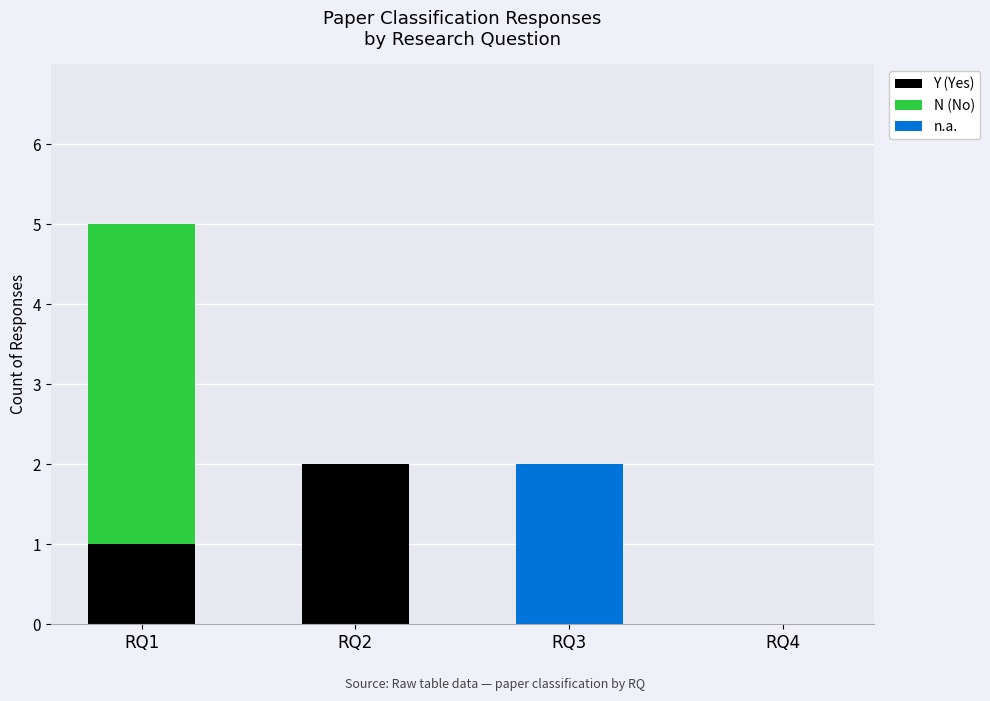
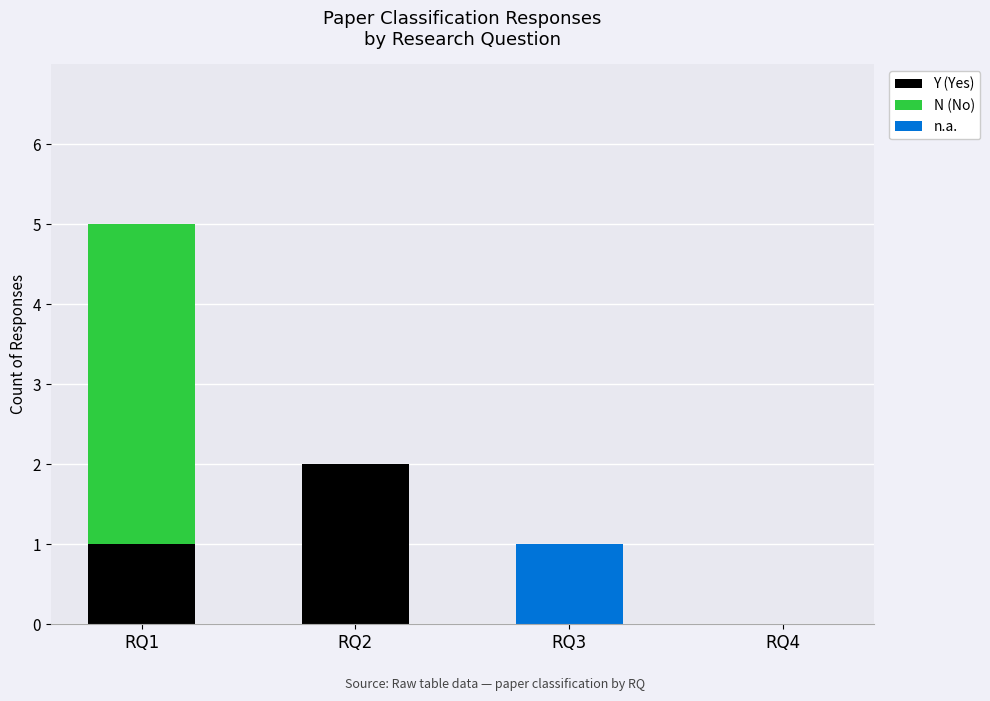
n.a., RQ3: 2 -> 1
